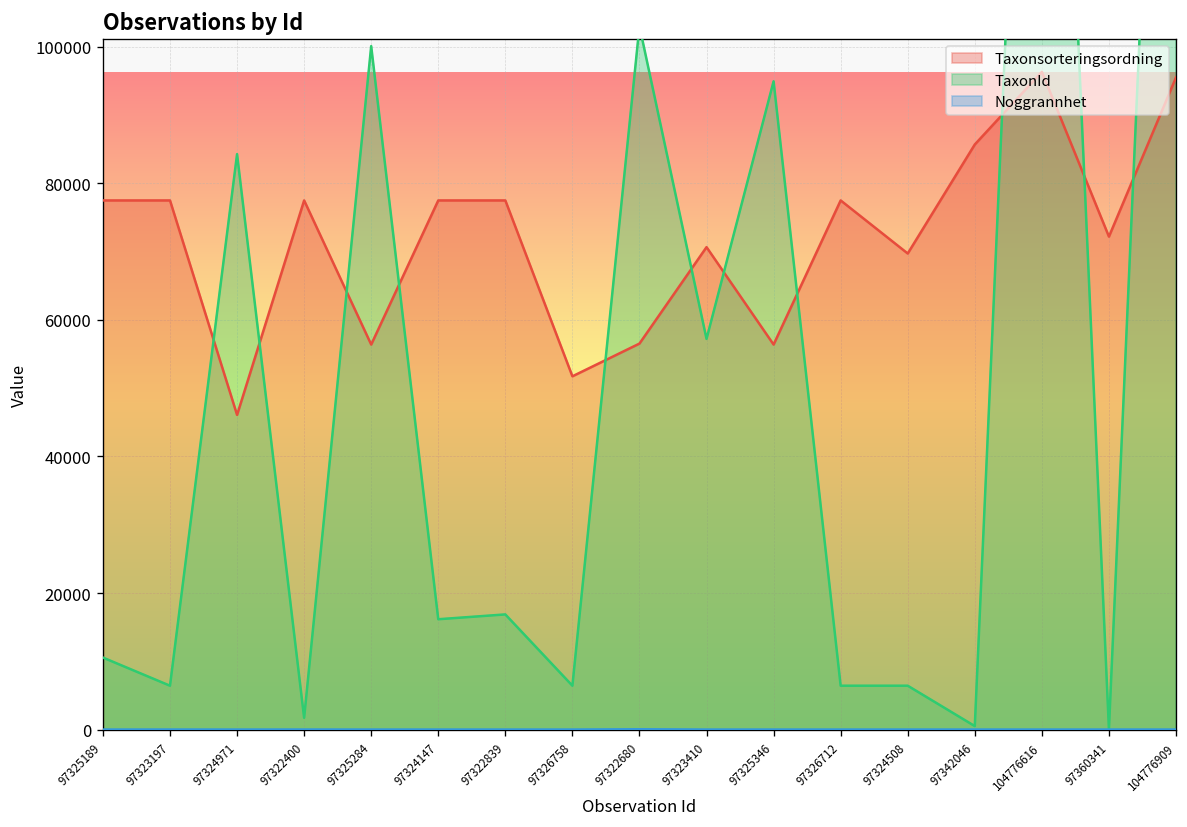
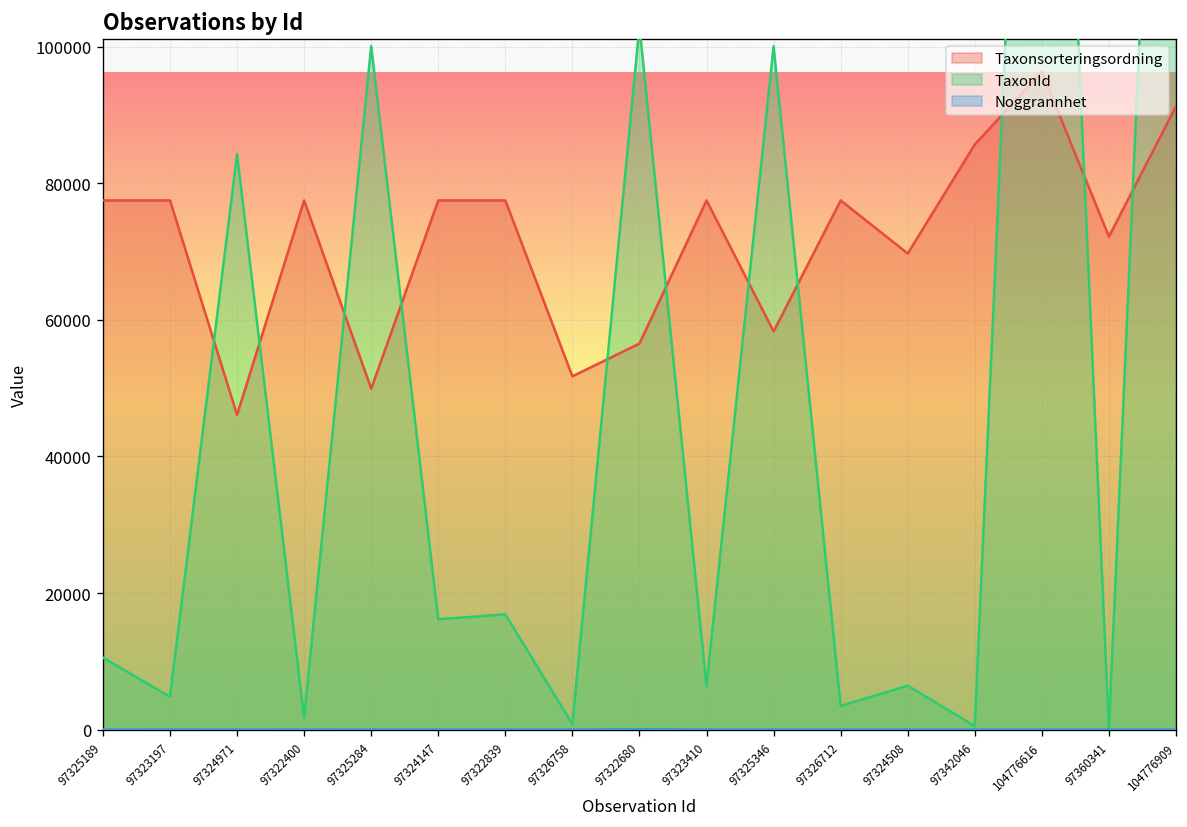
TaxonId, 97323197: 6000 -> 5000
Taxonsorteringsordning, 97325284: 56000 -> 50000
TaxonId, 97326758: 6000 -> 1000
Taxonsorteringsordning, 97323410: 71000 -> 78000
TaxonId, 97323410: 57000 -> 6000
Taxonsorteringsordning, 97325346: 56000 -> 58000
TaxonId, 97325346: 95000 -> 100000
TaxonId, 97326712: 6000 -> 3000
Taxonsorteringsordning, 104776909: 96000 -> 91000
